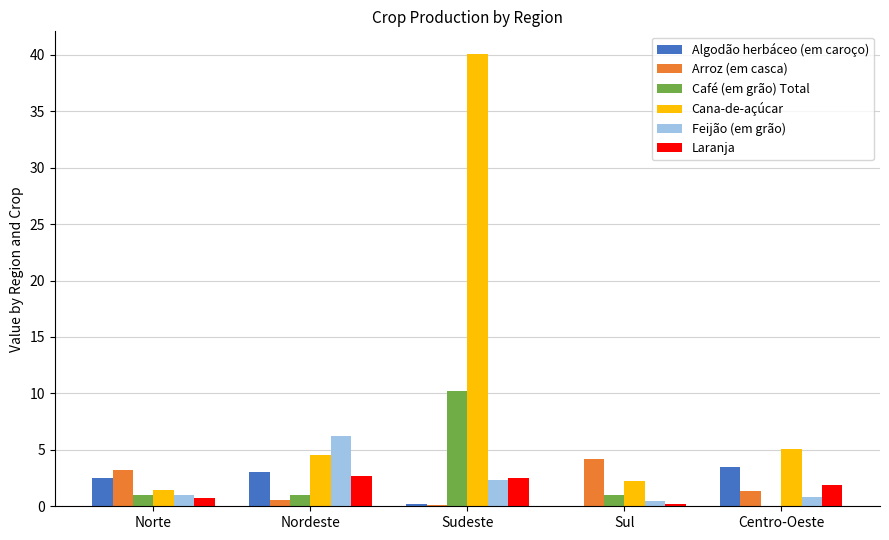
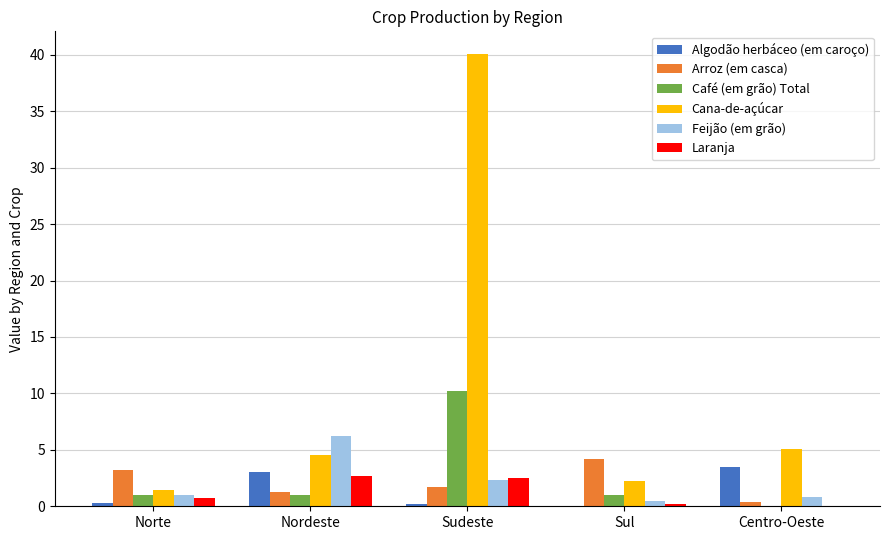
Algodão herbáceo (em caroço), Norte: 2.5 -> 0.3
Arroz (em casca), Nordeste: 0.5 -> 1.3
Arroz (em casca), Sudeste: 0.1 -> 1.7
Arroz (em casca), Centro-Oeste: 1.4 -> 0.3
Laranja, Centro-Oeste: 1.9 -> 0.0
